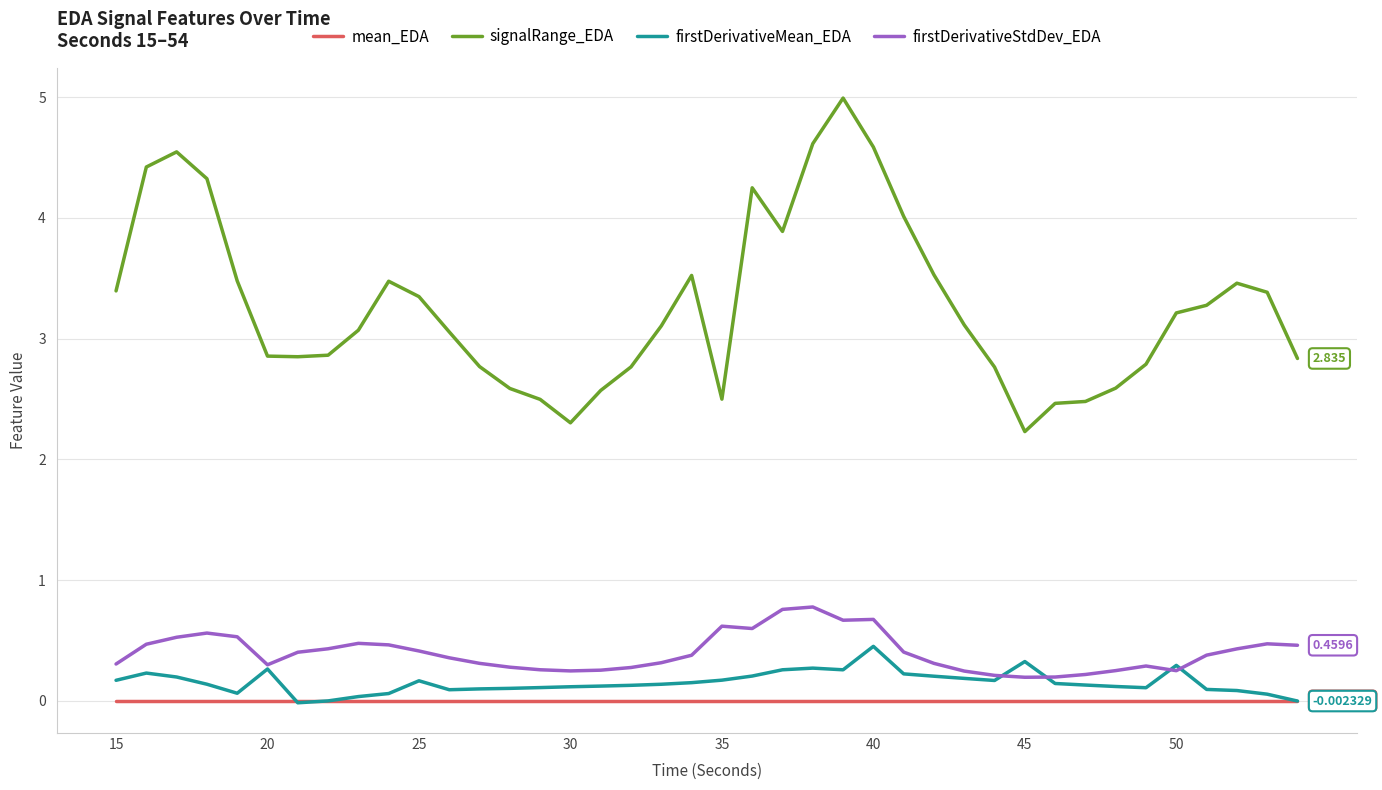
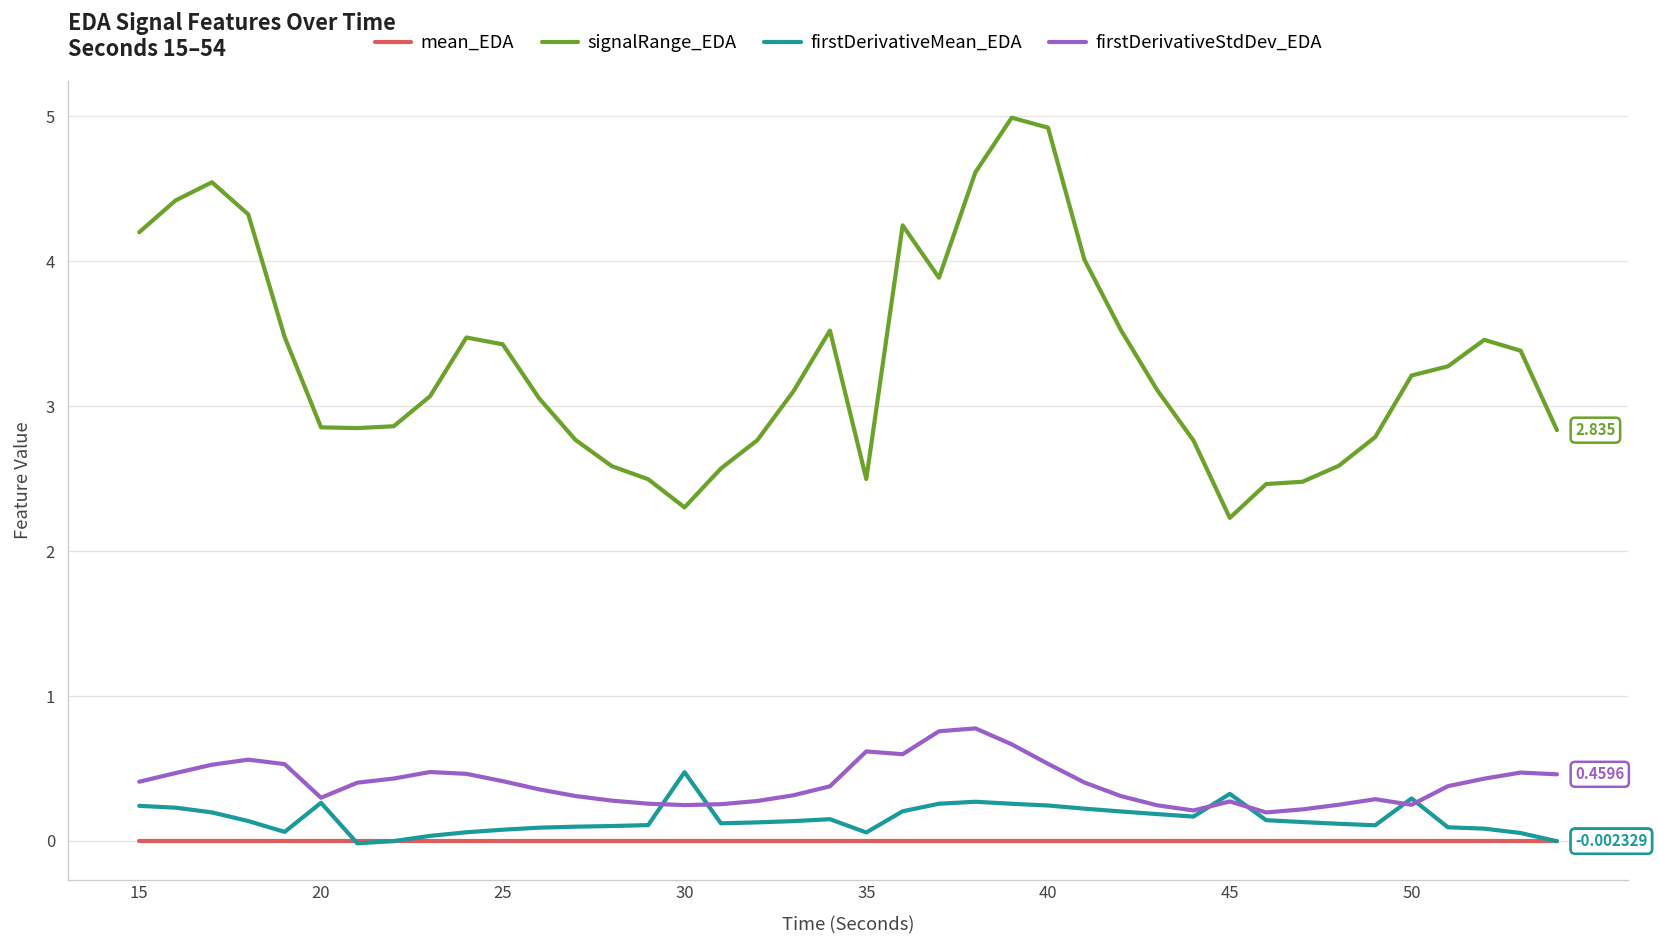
signalRange_EDA, 15: 3.39 -> 4.20
firstDerivativeMean_EDA, 15: 0.17 -> 0.24
firstDerivativeStdDev_EDA, 15: 0.30 -> 0.41
signalRange_EDA, 25: 3.35 -> 3.43
firstDerivativeMean_EDA, 25: 0.17 -> 0.08
firstDerivativeMean_EDA, 30: 0.12 -> 0.47
firstDerivativeMean_EDA, 35: 0.17 -> 0.06
signalRange_EDA, 40: 4.59 -> 4.92
firstDerivativeMean_EDA, 40: 0.45 -> 0.24
firstDerivativeStdDev_EDA, 40: 0.67 -> 0.53
firstDerivativeStdDev_EDA, 45: 0.19 -> 0.27
